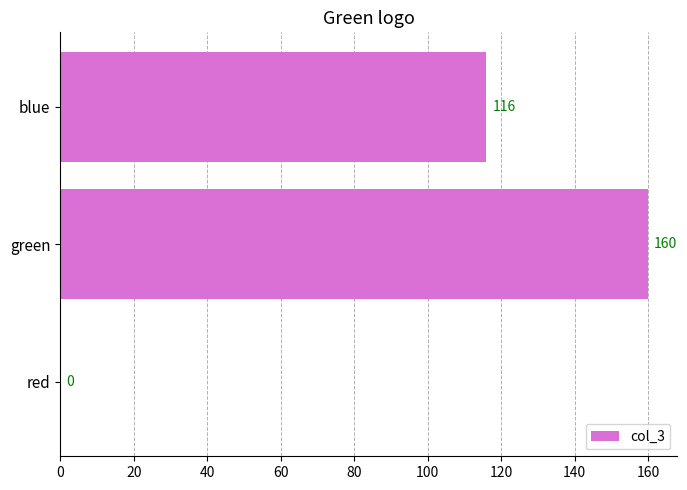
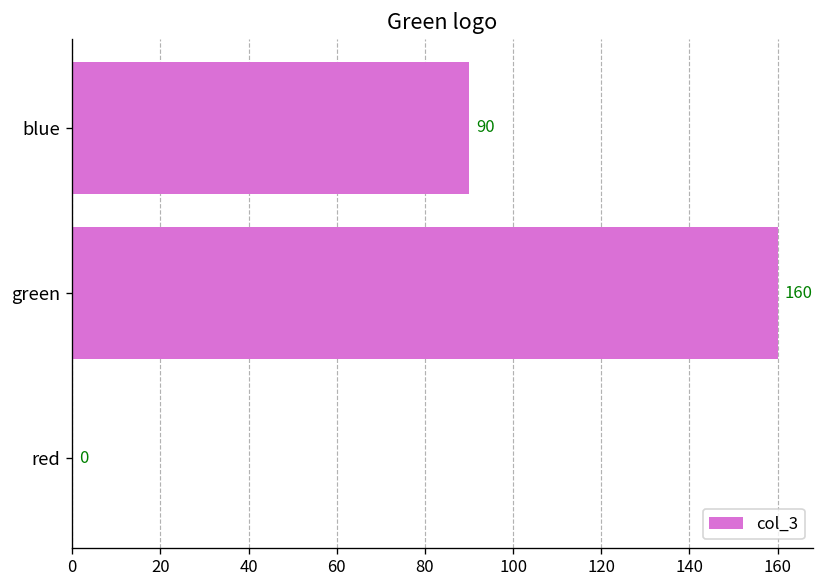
blue: 116 -> 90
